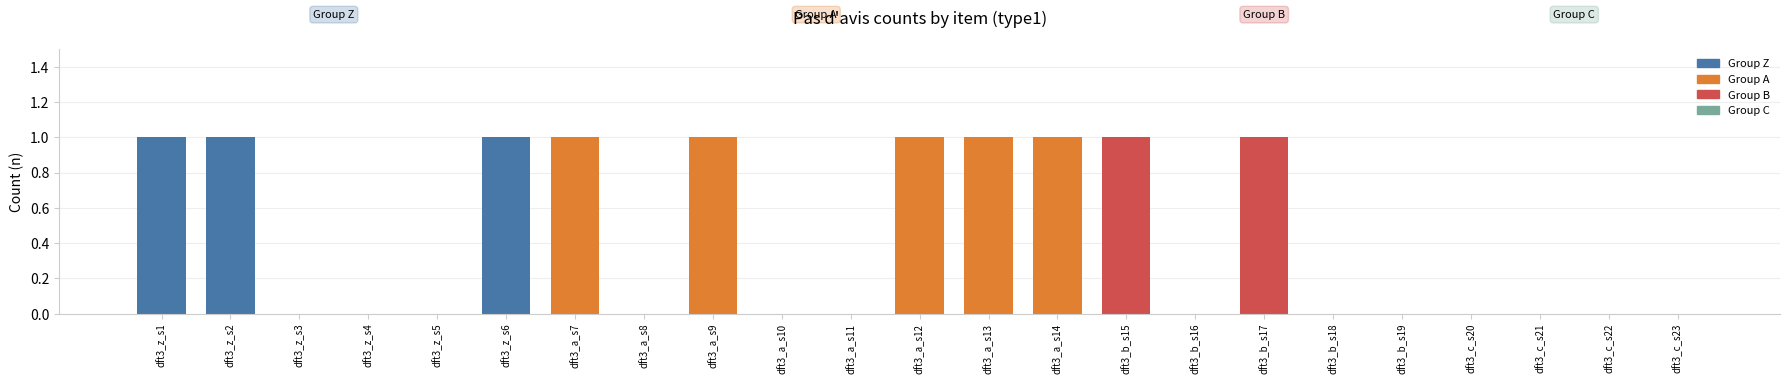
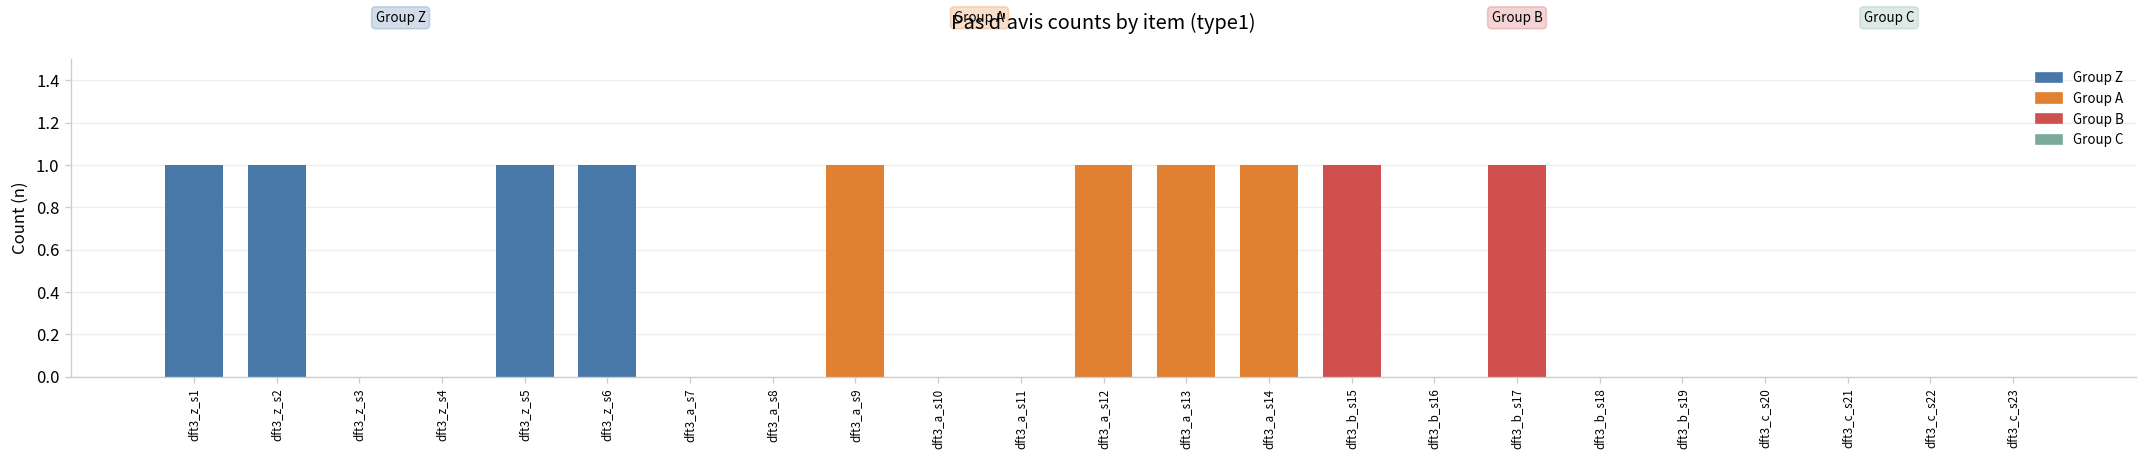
dft3_z_s5: 0 -> 1
dft3_a_s7: 1 -> 0
